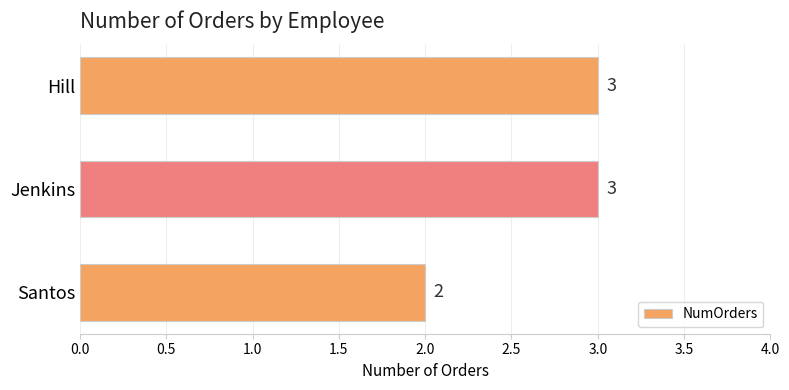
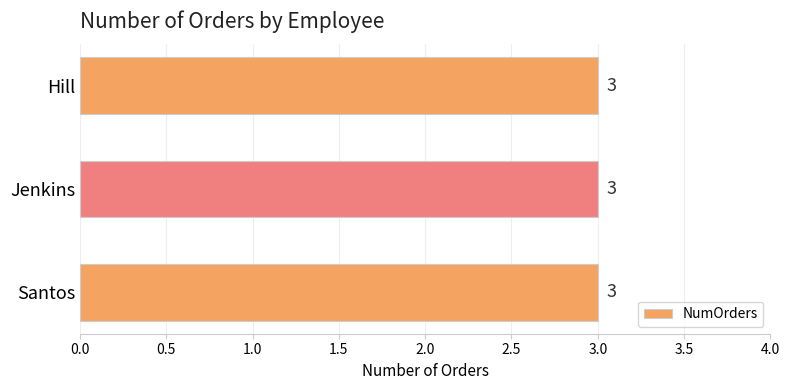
Santos: 2 -> 3
